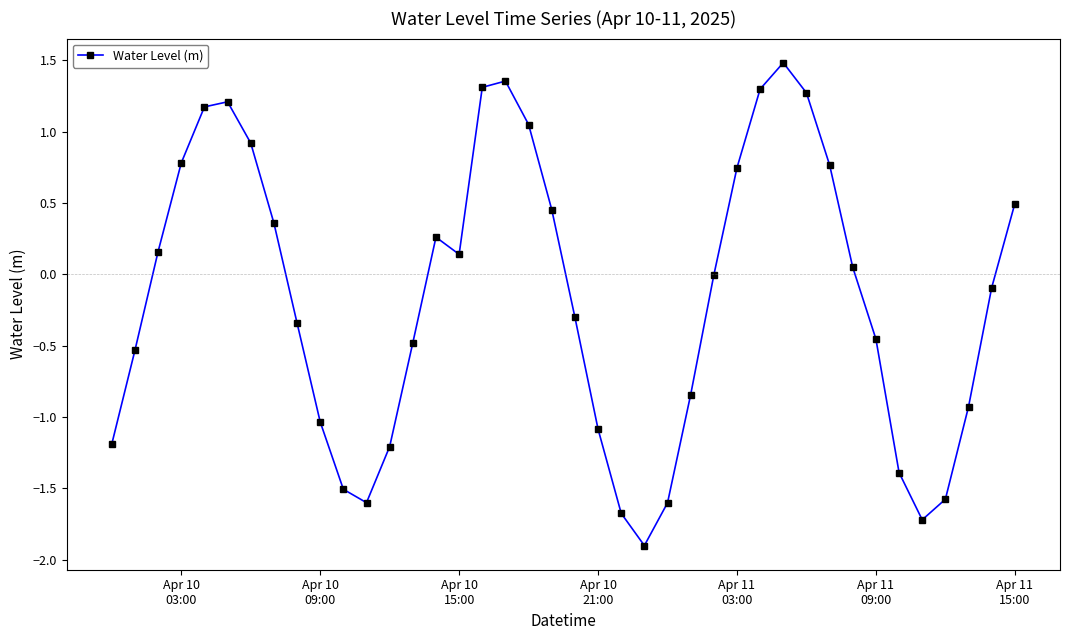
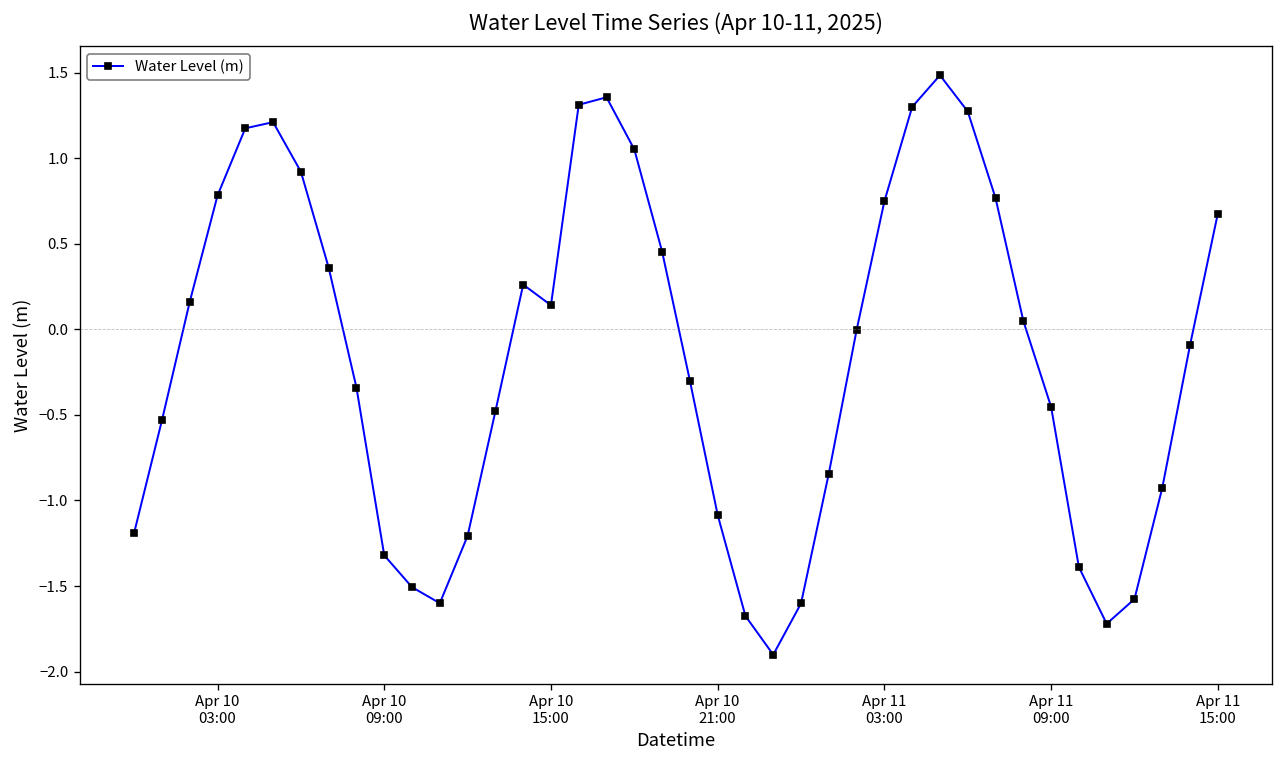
Apr 10 09:00: -1.03 -> -1.32
Apr 11 15:00: 0.50 -> 0.68
